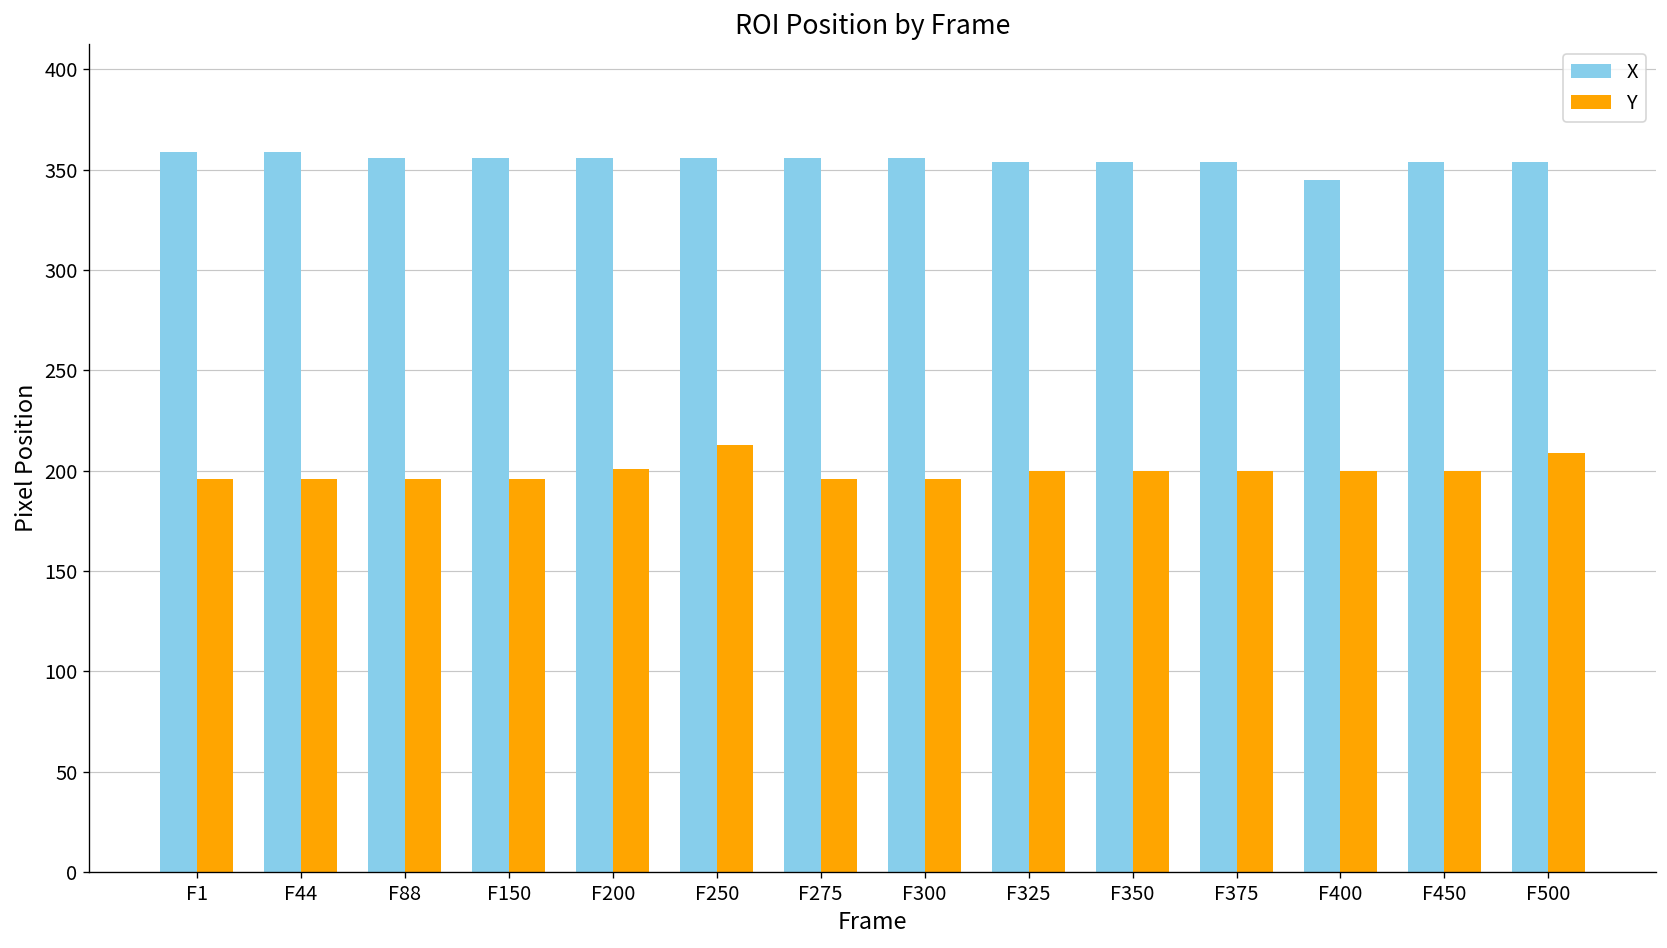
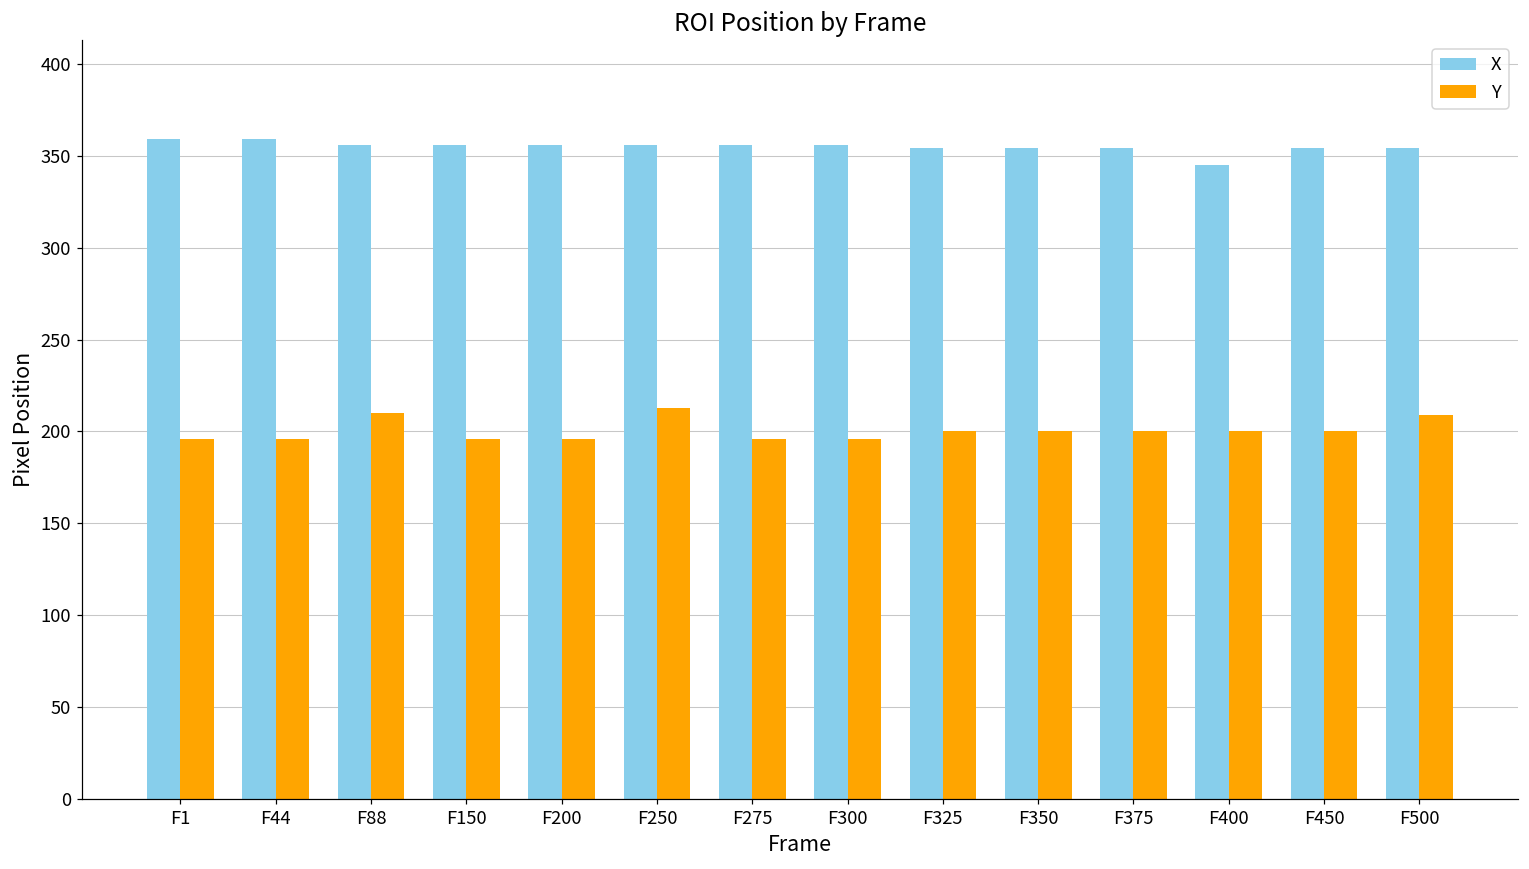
Y, F88: 196 -> 210
Y, F200: 201 -> 196
